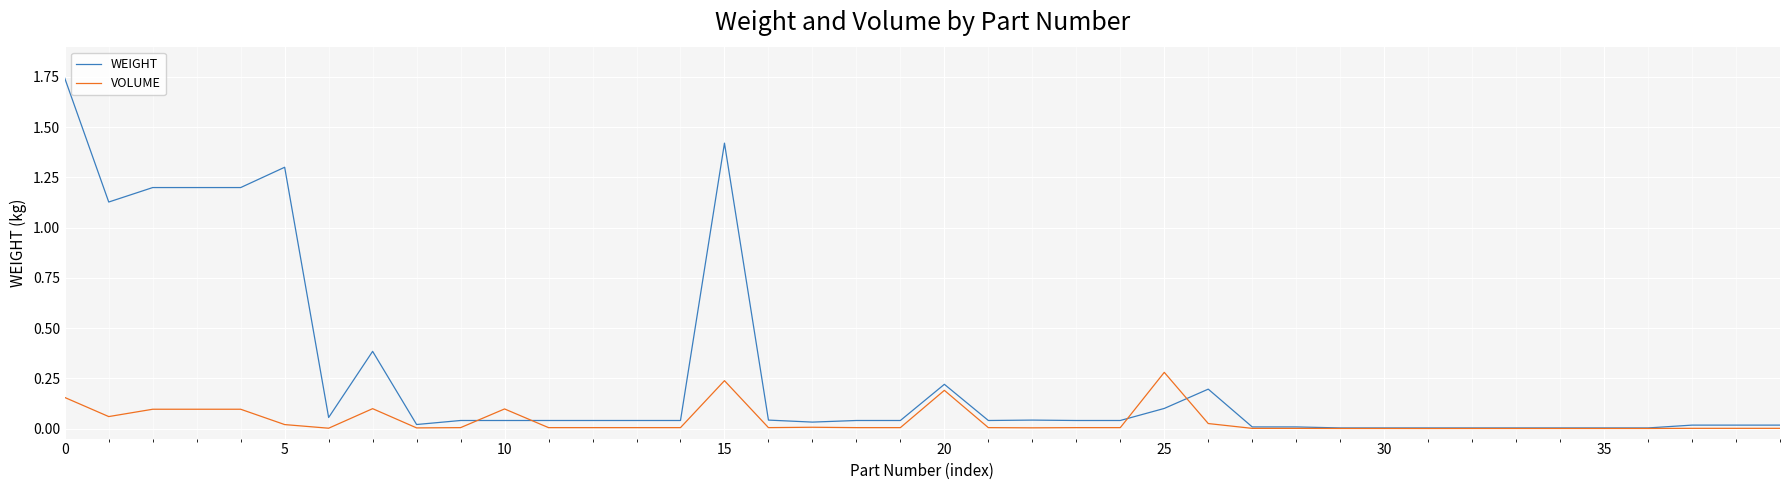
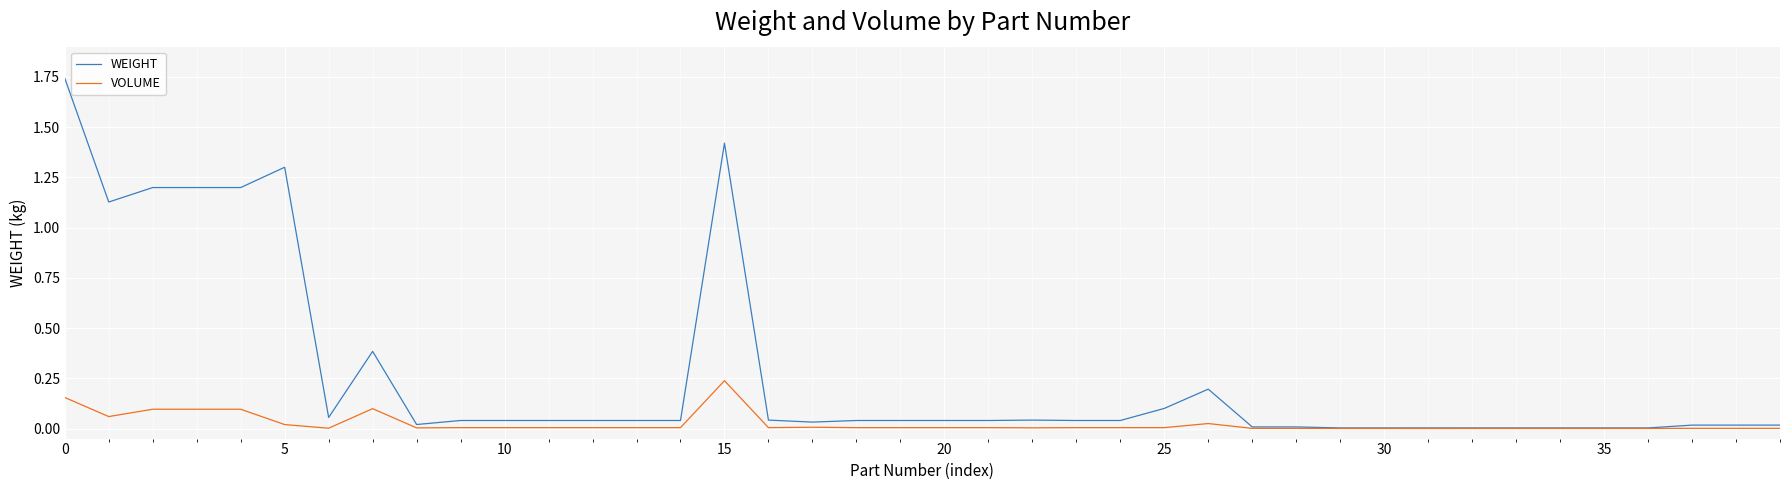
VOLUME, 10: 0.10 -> 0.00
WEIGHT, 20: 0.22 -> 0.04
VOLUME, 20: 0.19 -> 0.00
VOLUME, 25: 0.28 -> 0.00
